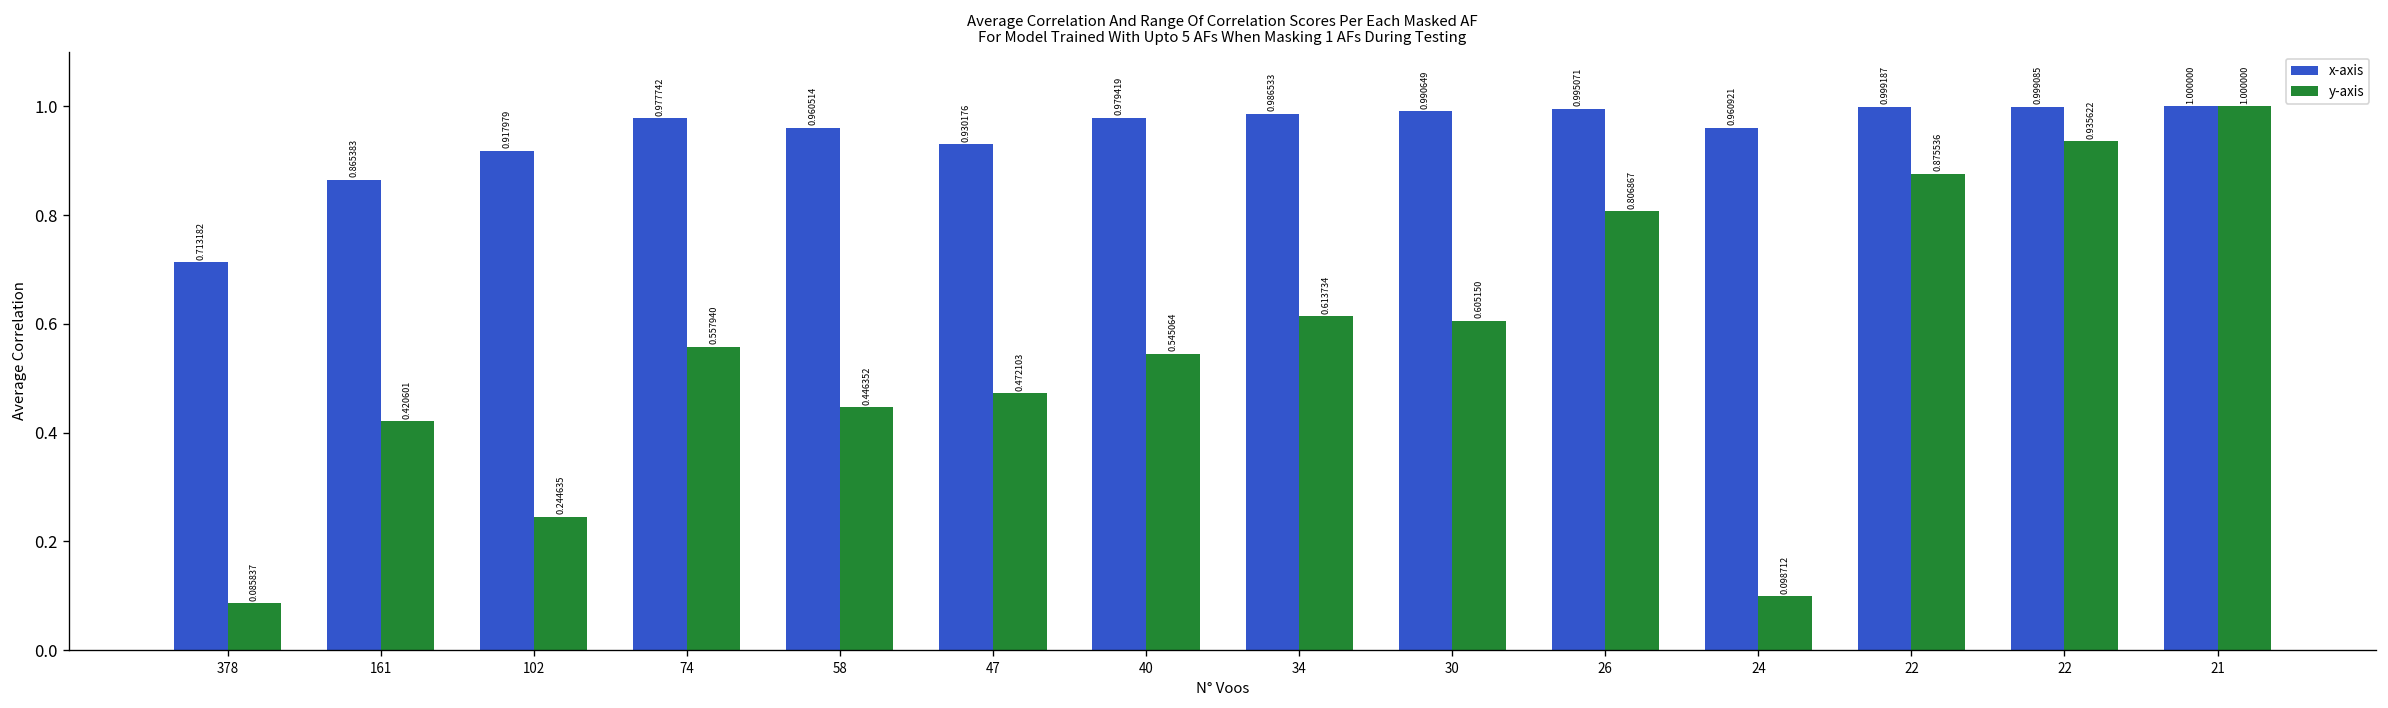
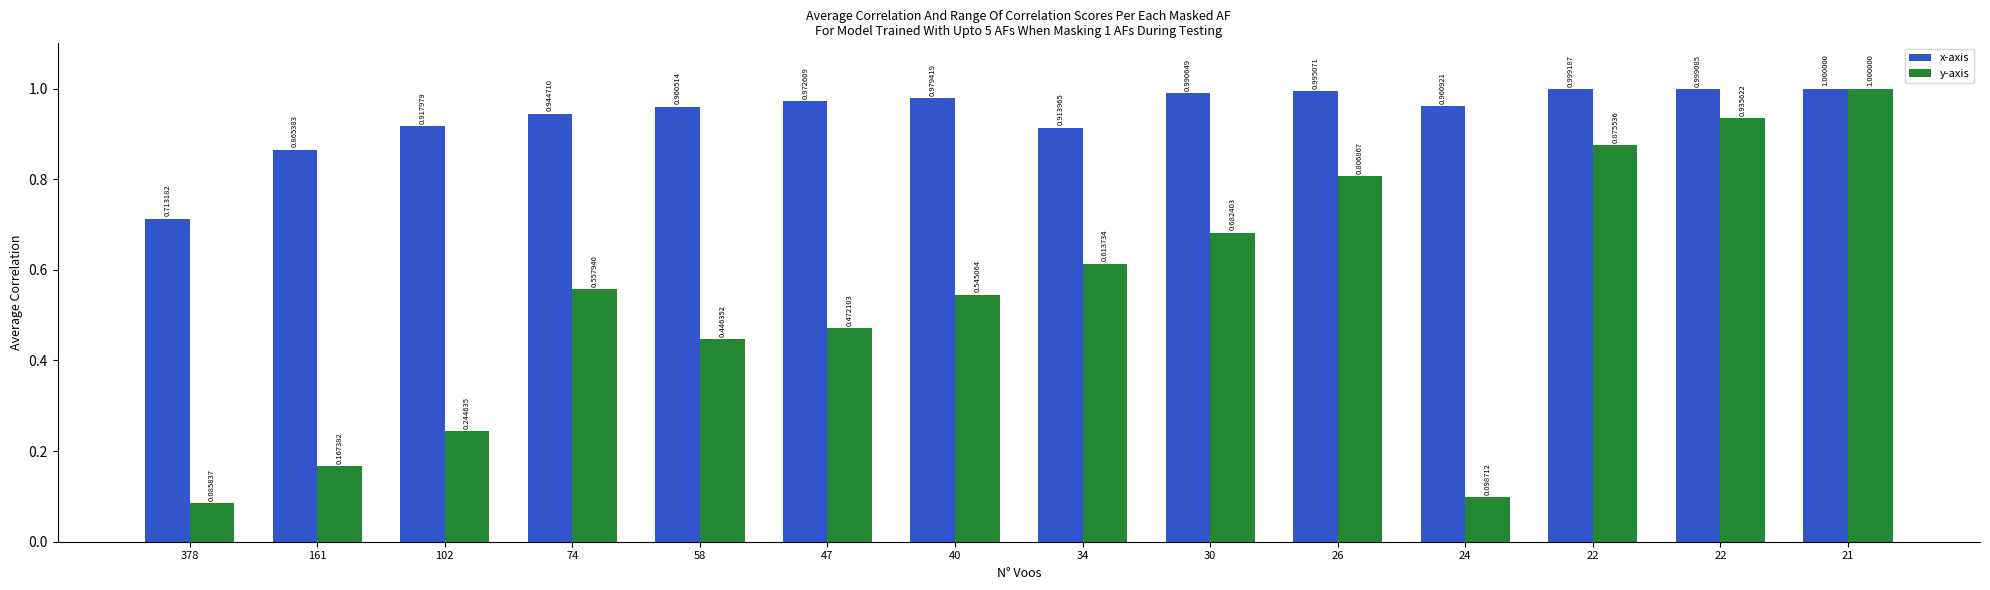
y-axis, 161: 0.420601 -> 0.167382
x-axis, 74: 0.977742 -> 0.944710
x-axis, 47: 0.930176 -> 0.972609
x-axis, 34: 0.986533 -> 0.913965
y-axis, 30: 0.605150 -> 0.682403
